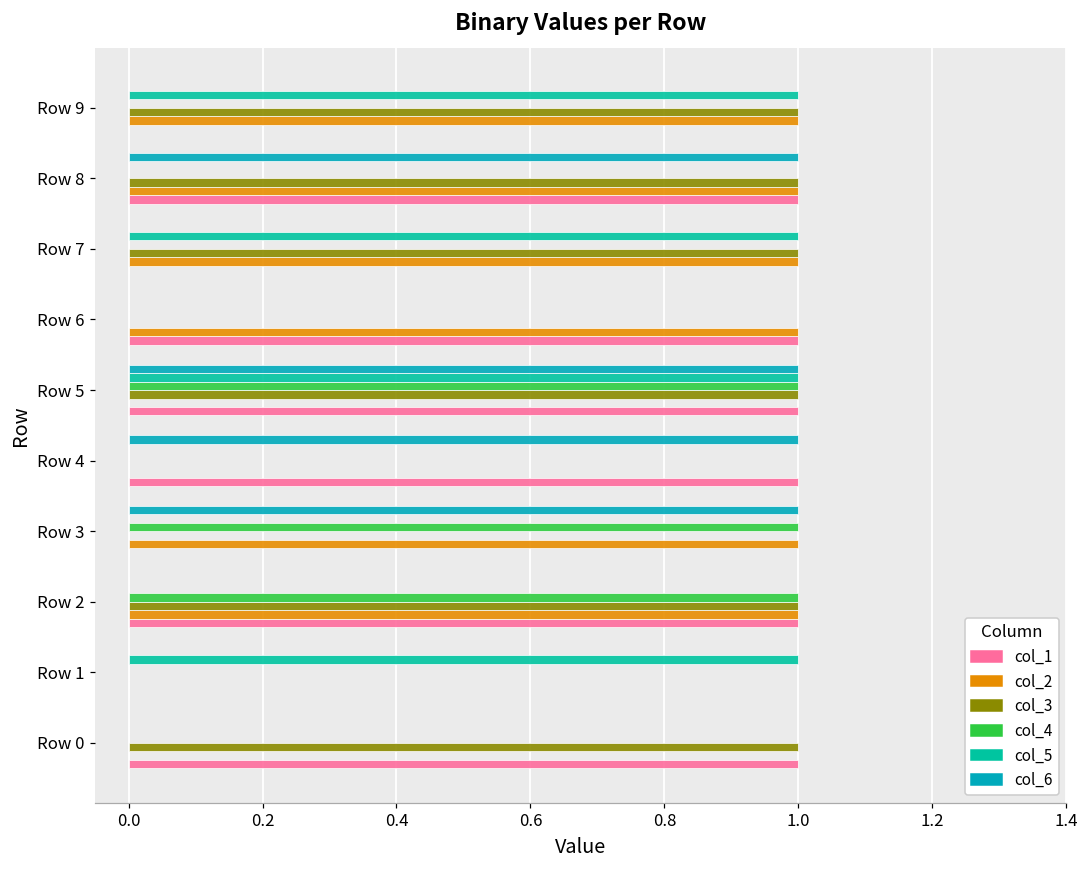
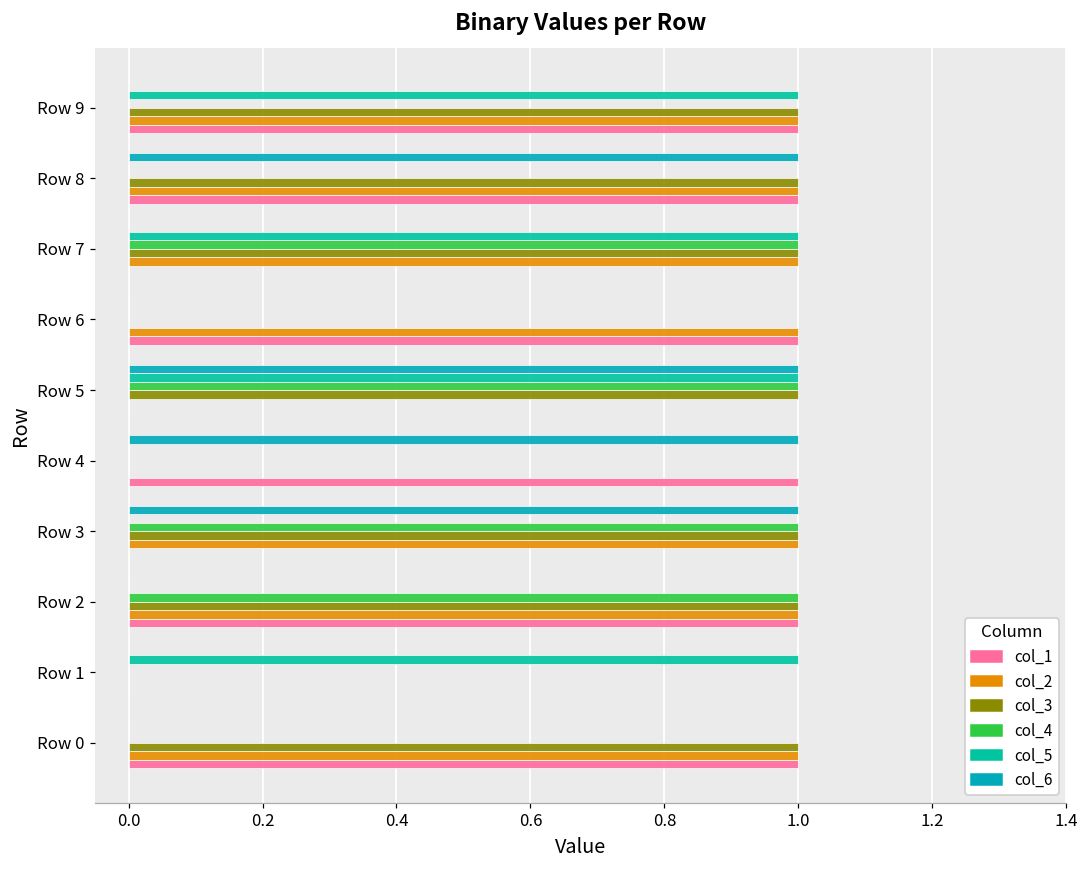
col_1, Row 9: 0 -> 1
col_4, Row 7: 0 -> 1
col_1, Row 5: 1 -> 0
col_3, Row 3: 0 -> 1
col_2, Row 0: 0 -> 1
